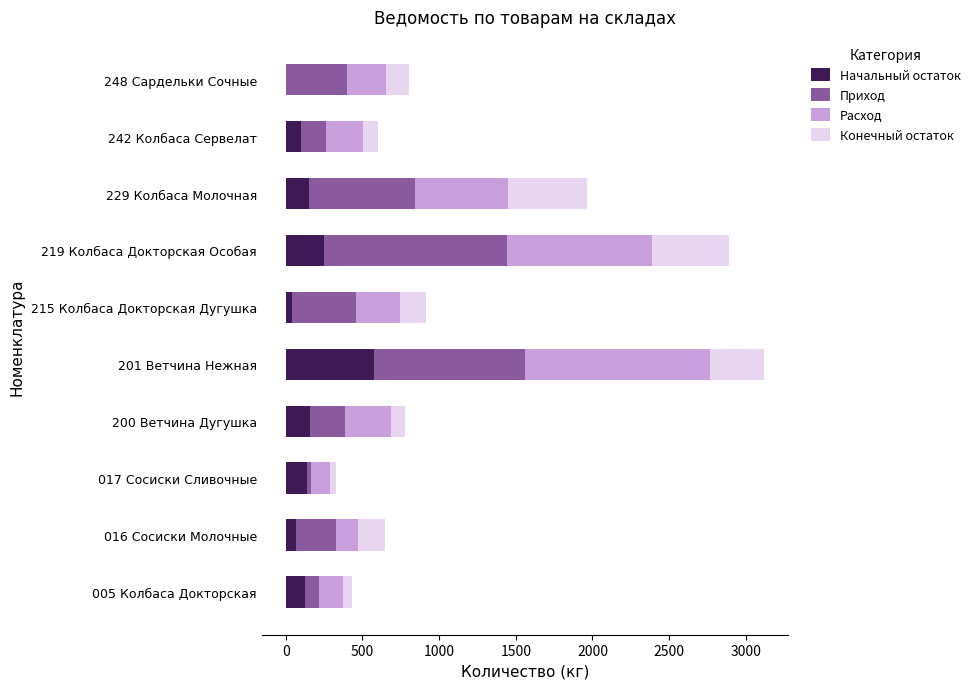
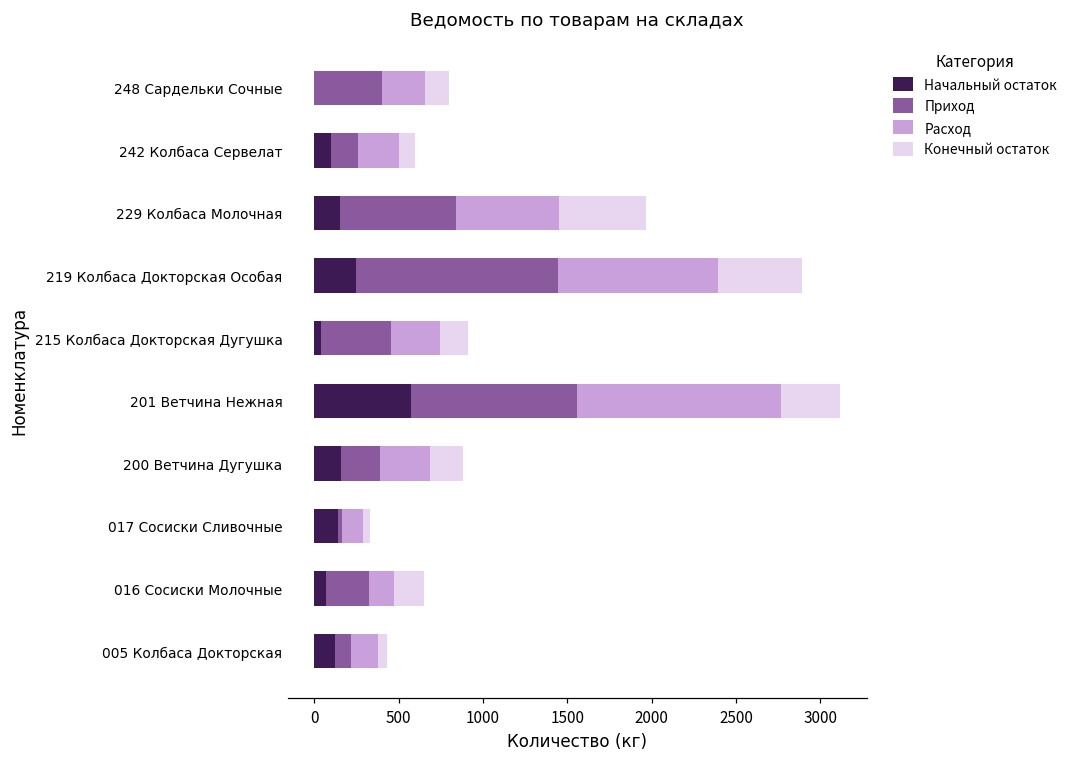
Конечный остаток, 200 Ветчина Дугушка: 90 -> 200
